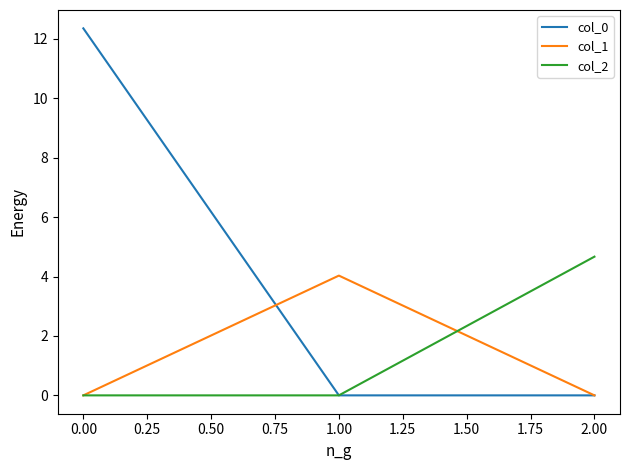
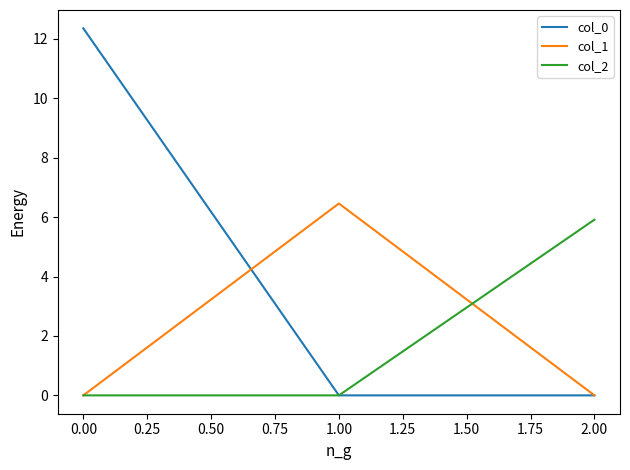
col_1, 1.00: 4.0 -> 6.5
col_2, 2.00: 4.7 -> 5.9
